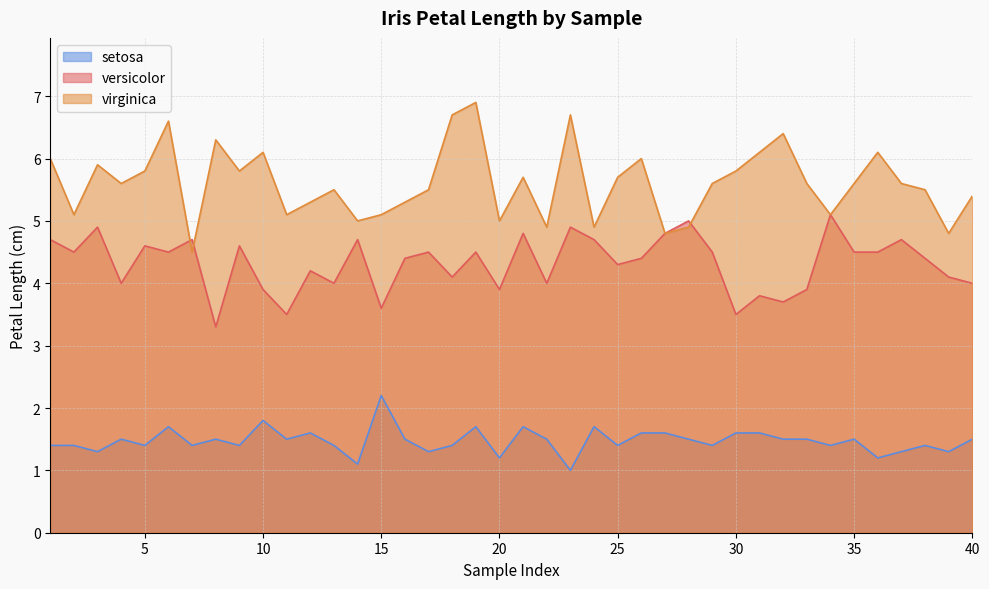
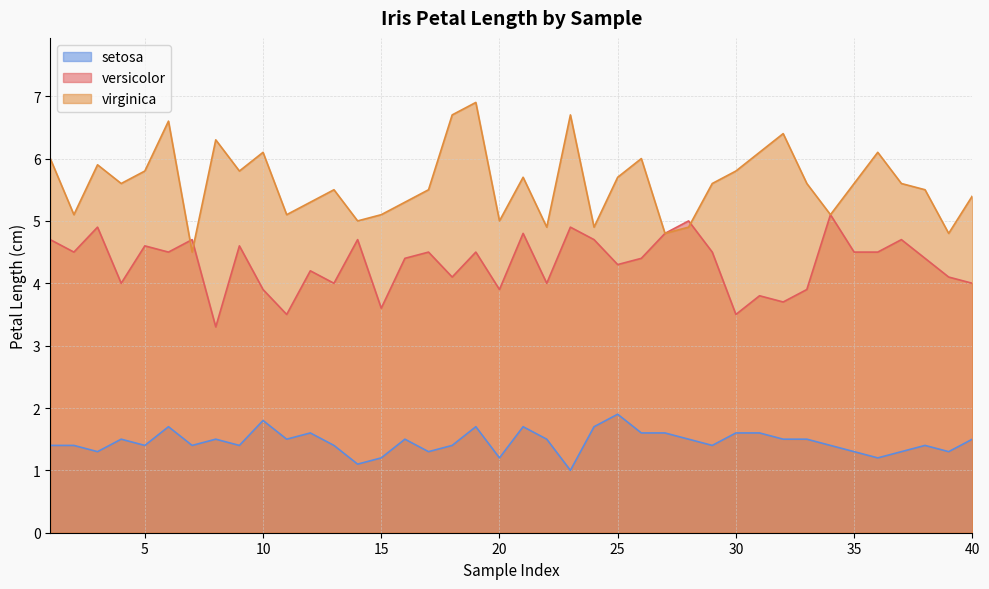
setosa, 15: 2.2 -> 1.2
setosa, 25: 1.4 -> 1.9
setosa, 35: 1.5 -> 1.3
